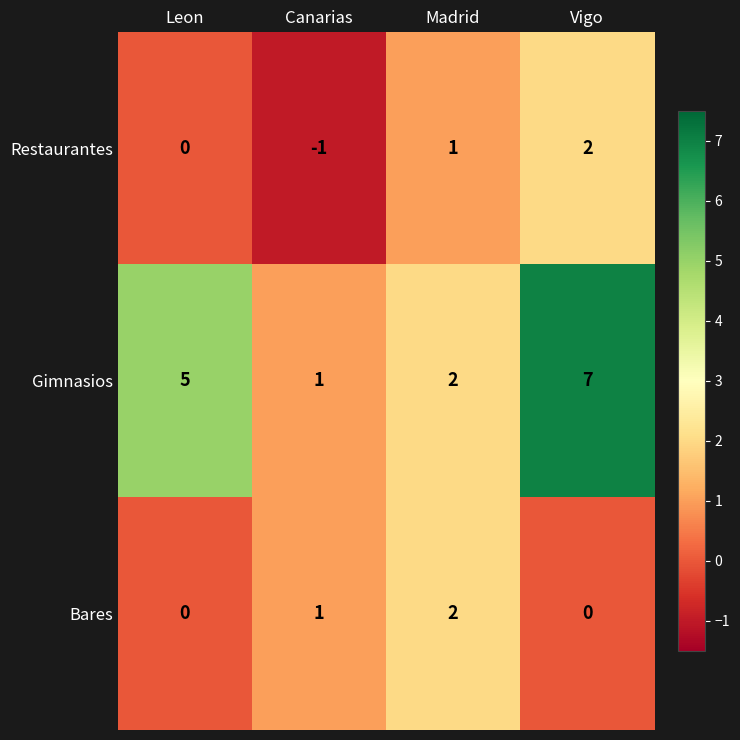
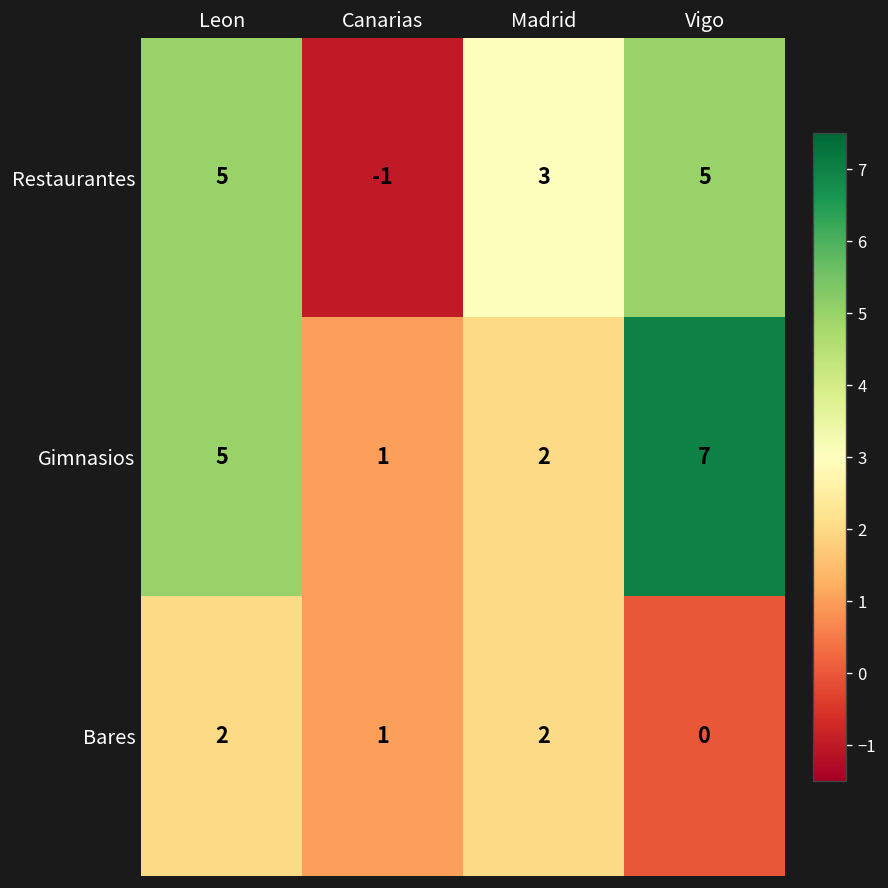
Restaurantes, Leon: 0 -> 5
Restaurantes, Madrid: 1 -> 3
Restaurantes, Vigo: 2 -> 5
Bares, Leon: 0 -> 2
